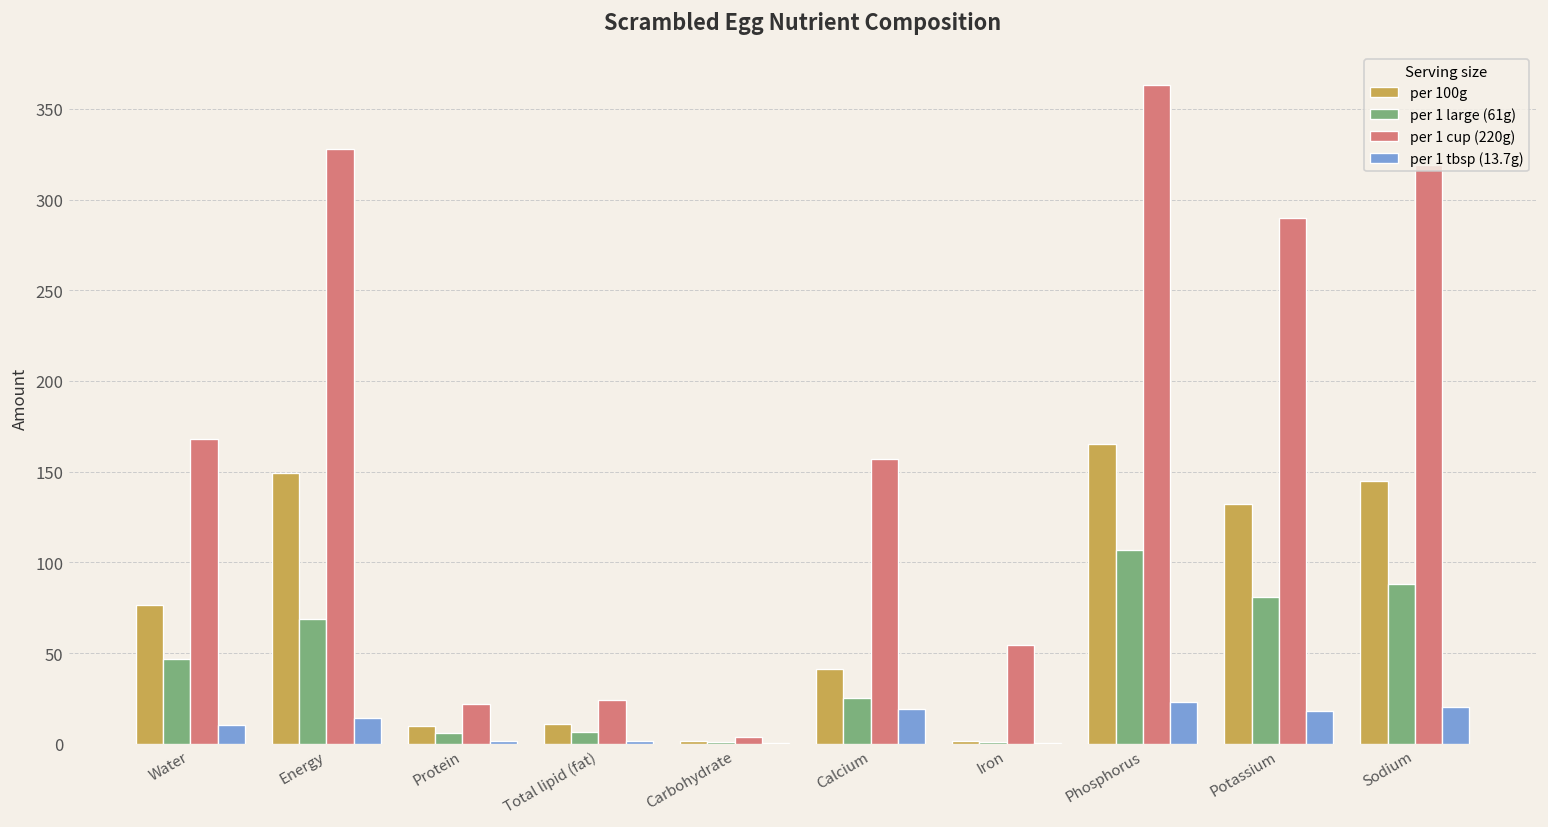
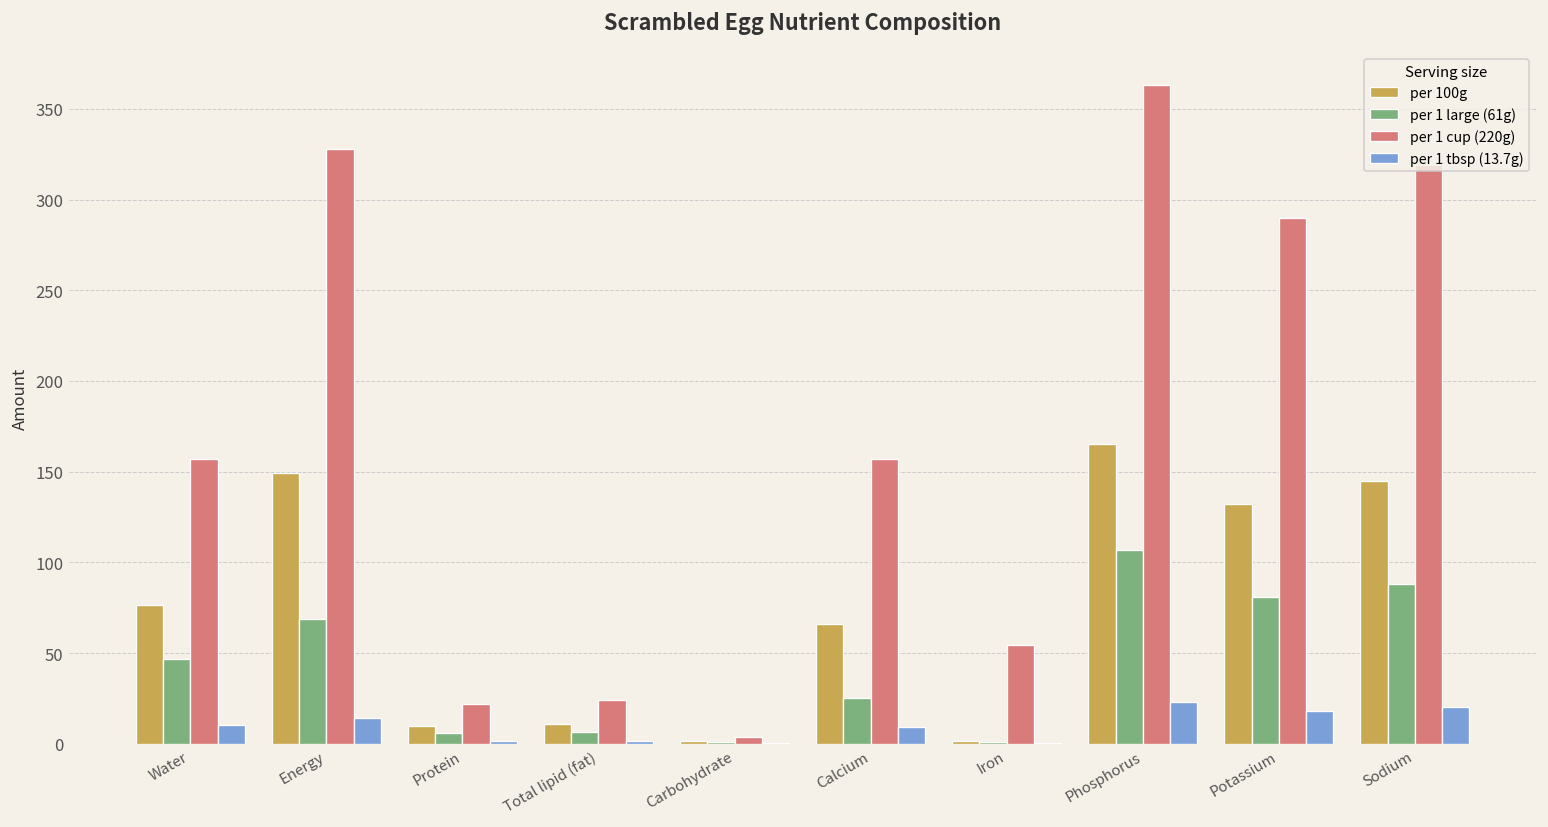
per 1 cup (220g), Water: 168 -> 157
per 100g, Calcium: 41 -> 66
per 1 tbsp (13.7g), Calcium: 19 -> 9
